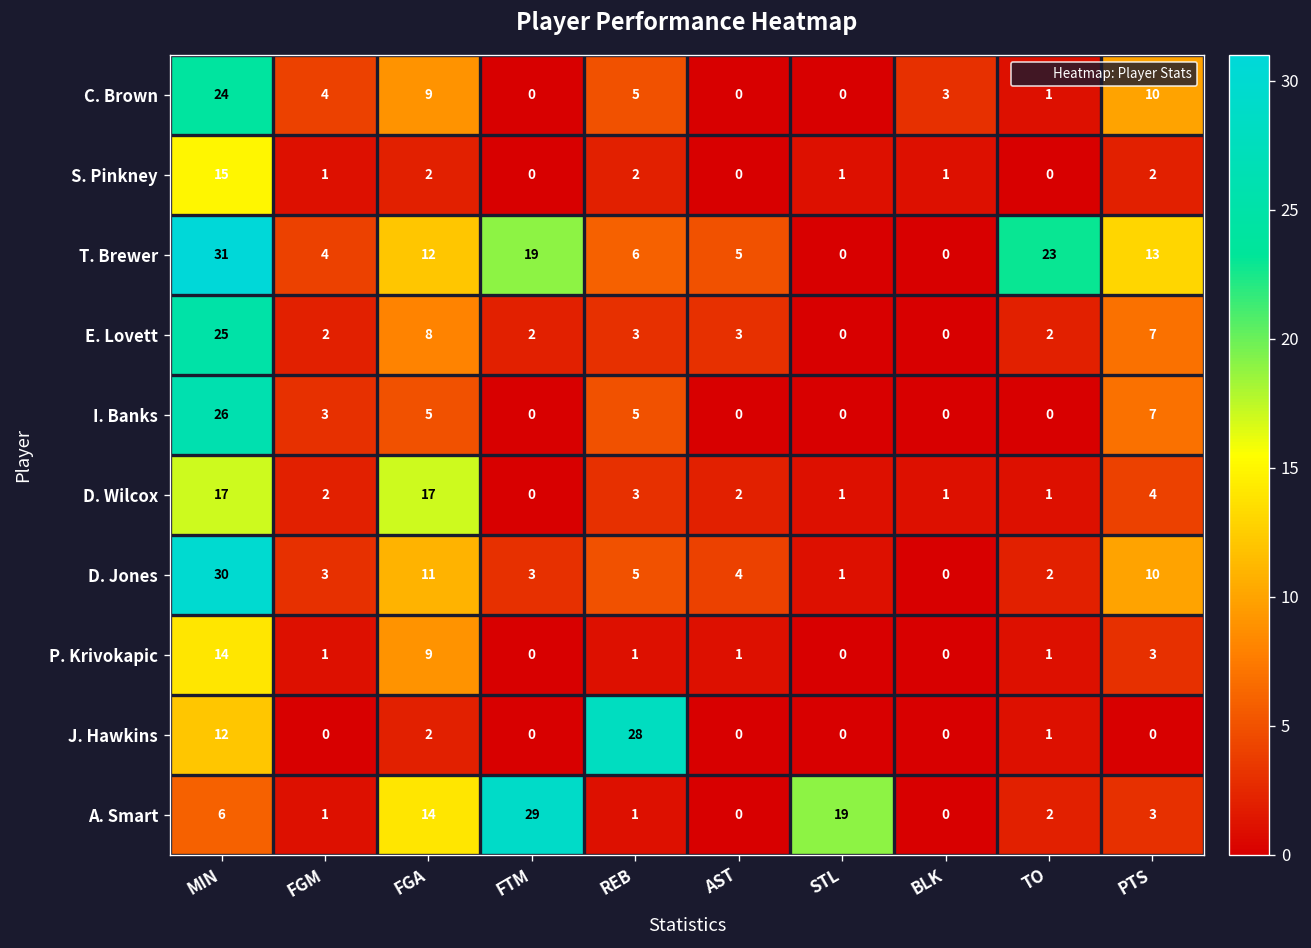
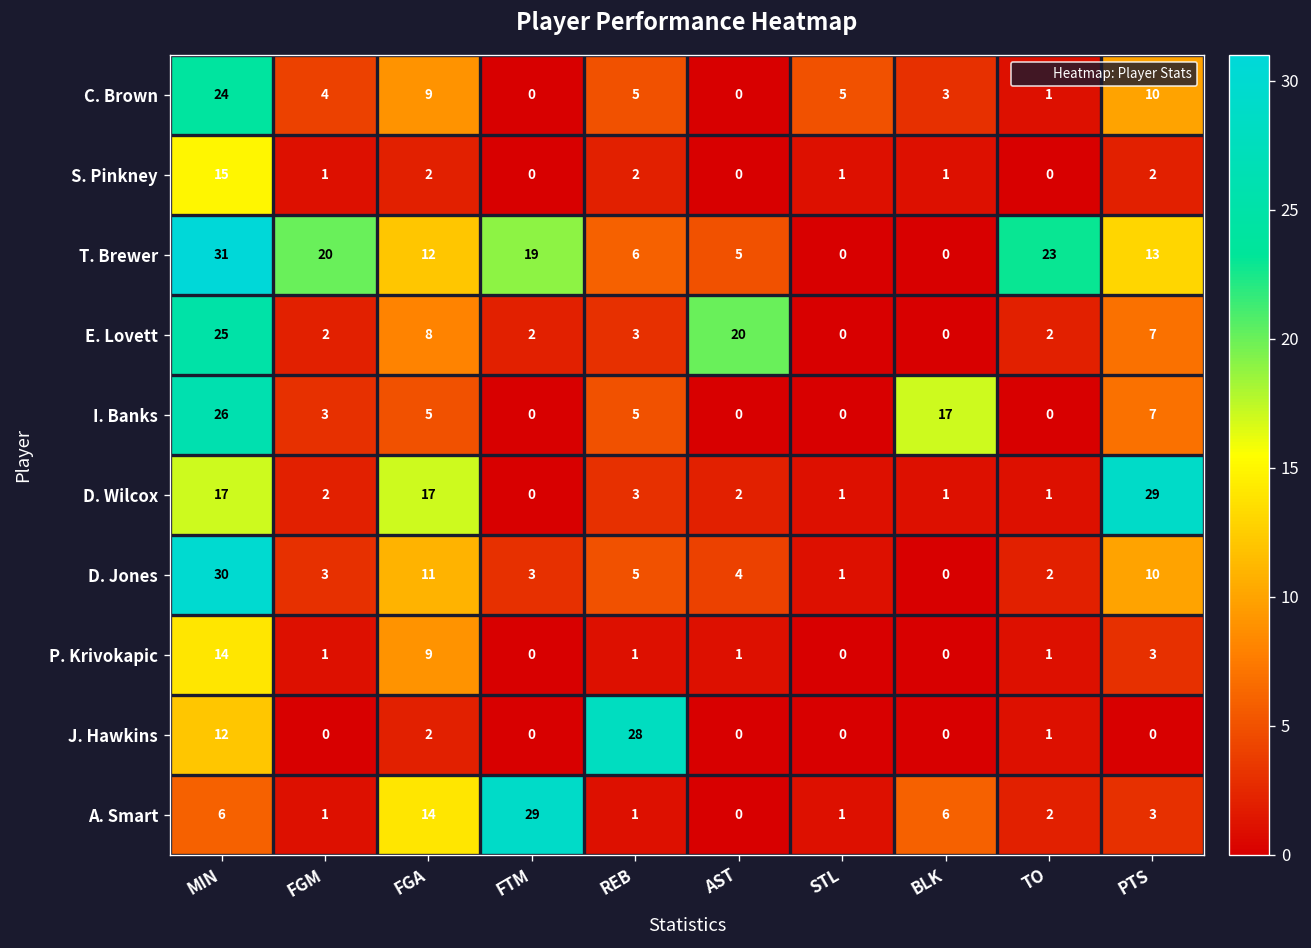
C. Brown, STL: 0 -> 5
T. Brewer, FGM: 4 -> 20
E. Lovett, AST: 3 -> 20
I. Banks, BLK: 0 -> 17
D. Wilcox, PTS: 4 -> 29
A. Smart, STL: 19 -> 1
A. Smart, BLK: 0 -> 6
